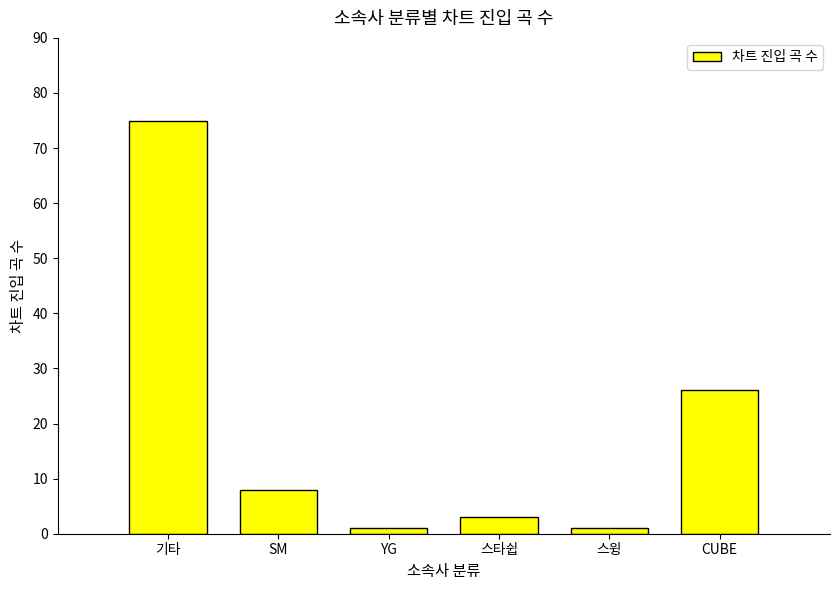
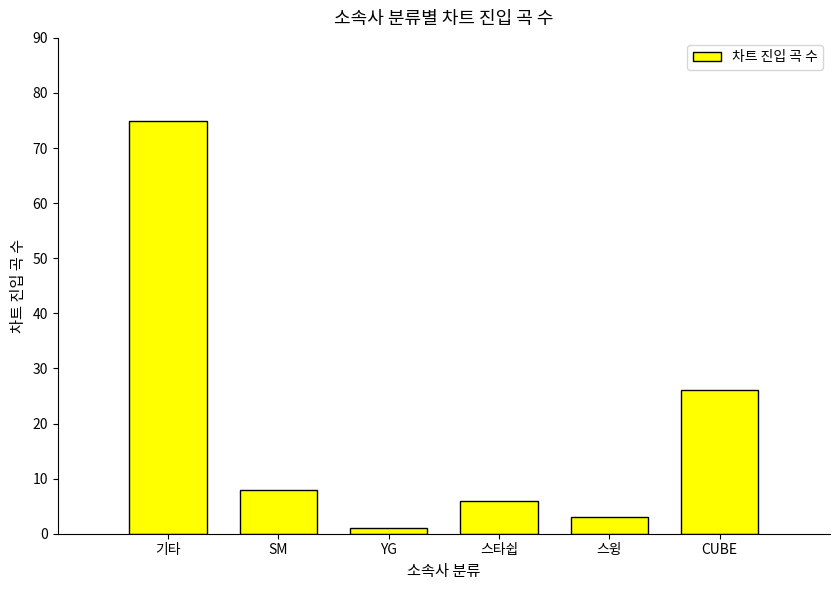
스타쉽: 3 -> 6
스윙: 1 -> 3
